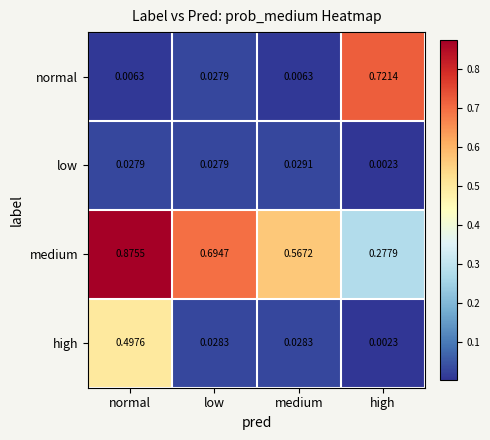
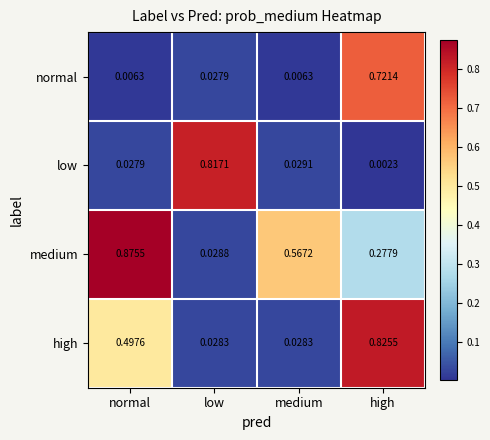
low, low: 0.0279 -> 0.8171
medium, low: 0.6947 -> 0.0288
high, high: 0.0023 -> 0.8255
